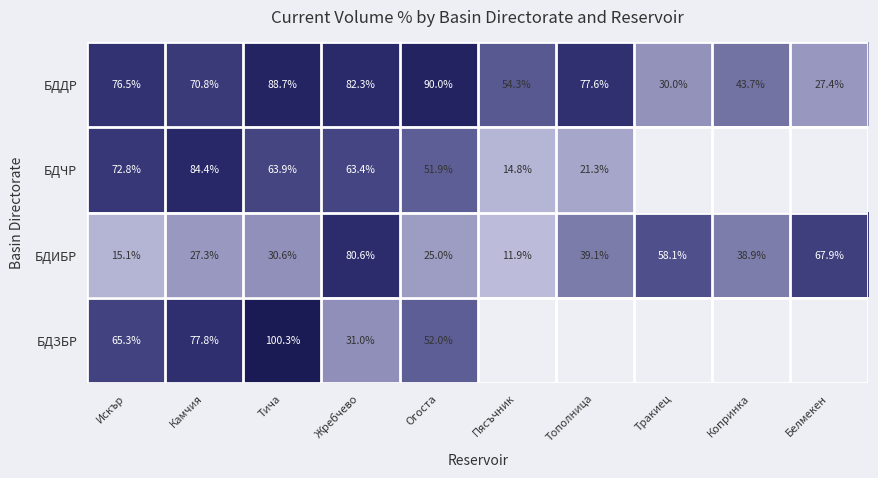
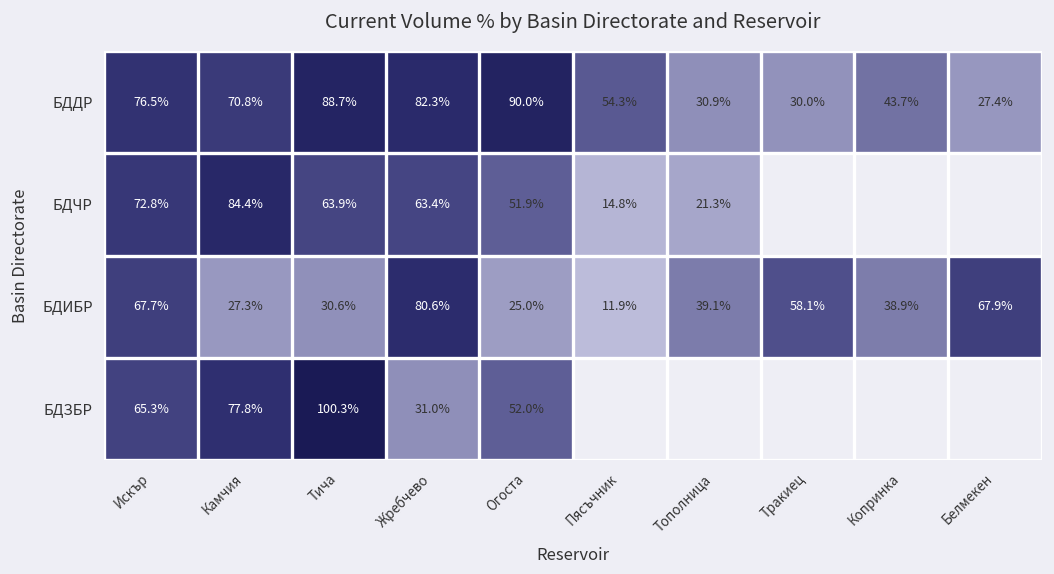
БДДР, Тополница: 77.6% -> 30.9%
БДИБР, Искър: 15.1% -> 67.7%
